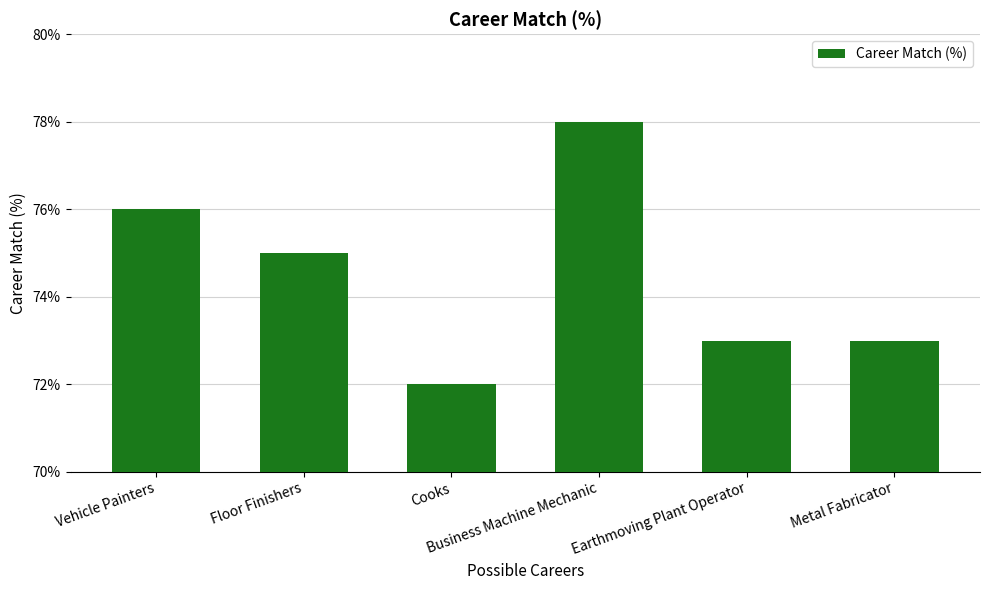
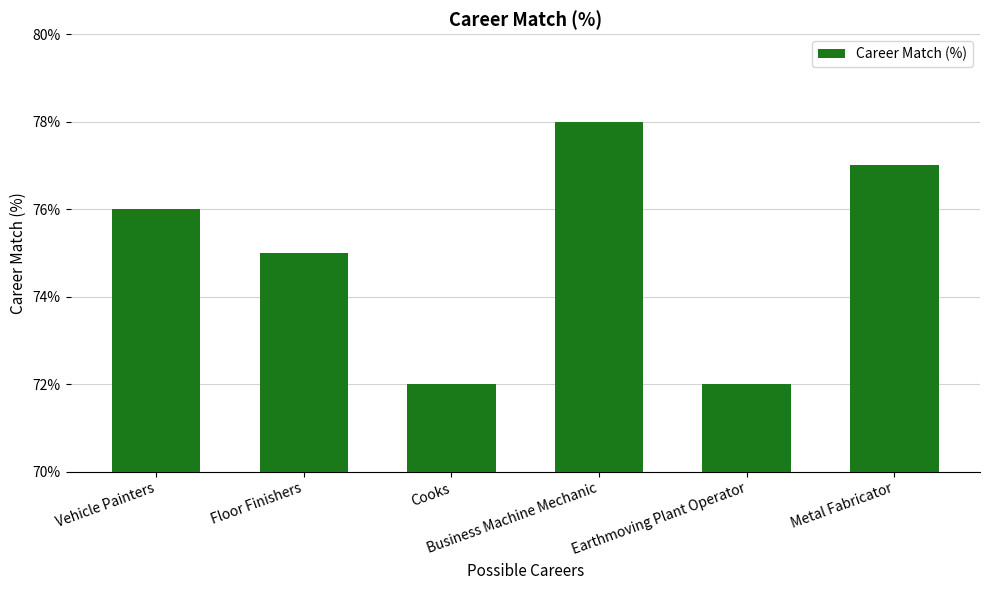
Earthmoving Plant Operator: 73.0% -> 72.0%
Metal Fabricator: 73.0% -> 77.0%
